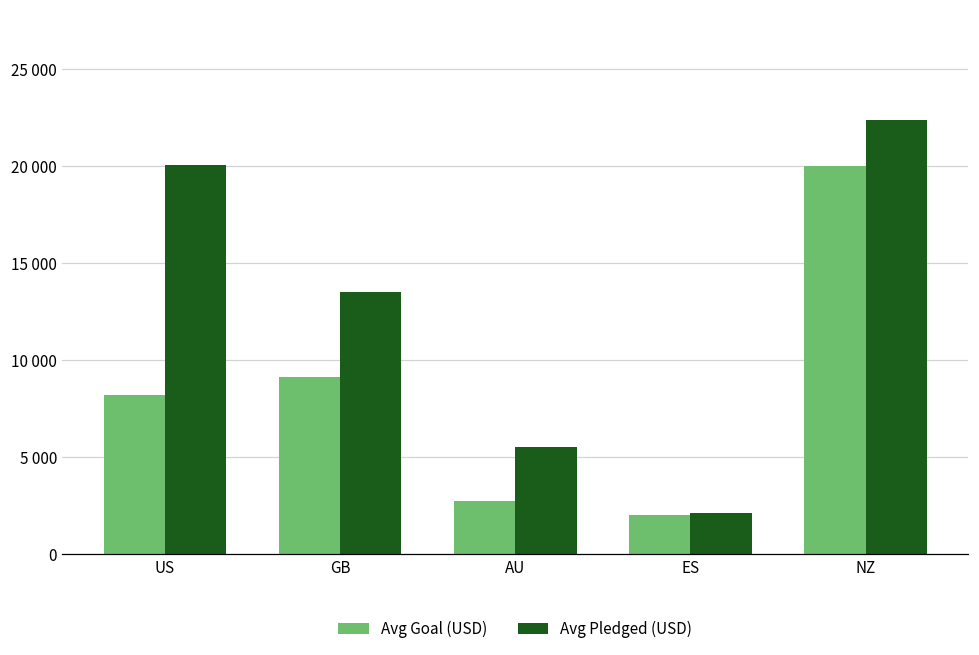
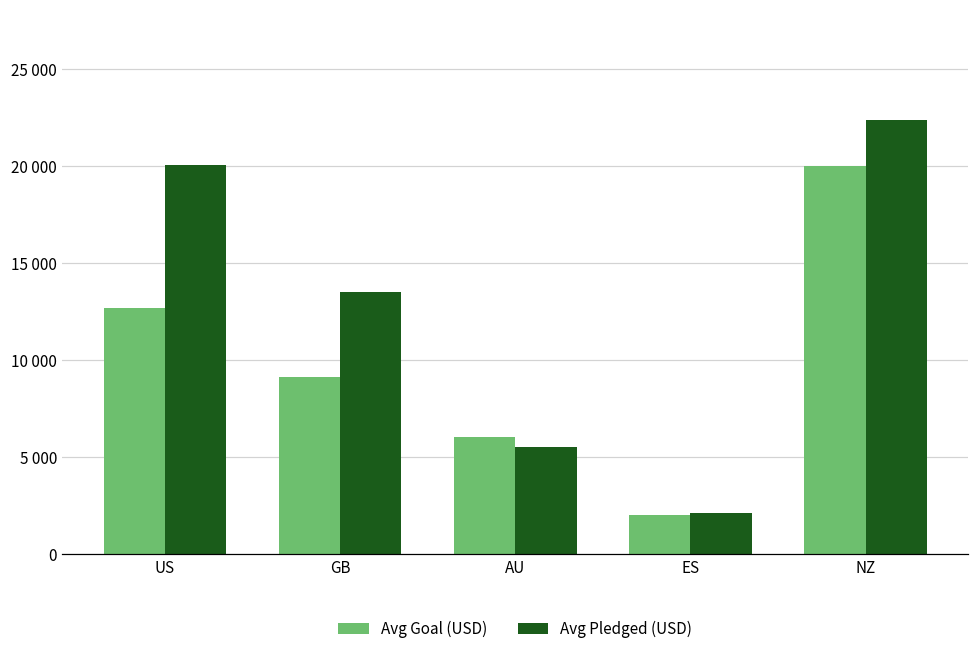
Avg Goal (USD), US: 8200 -> 12700
Avg Goal (USD), AU: 2700 -> 6000
